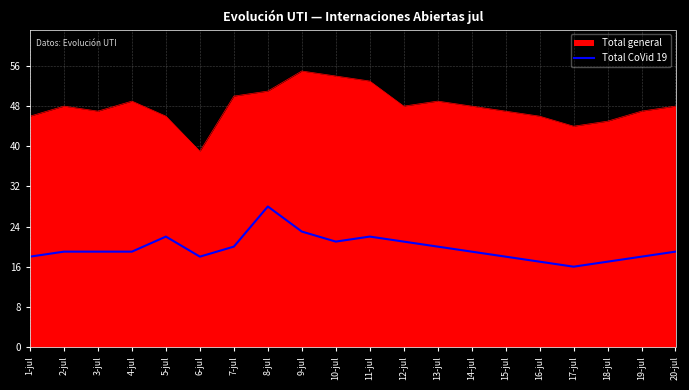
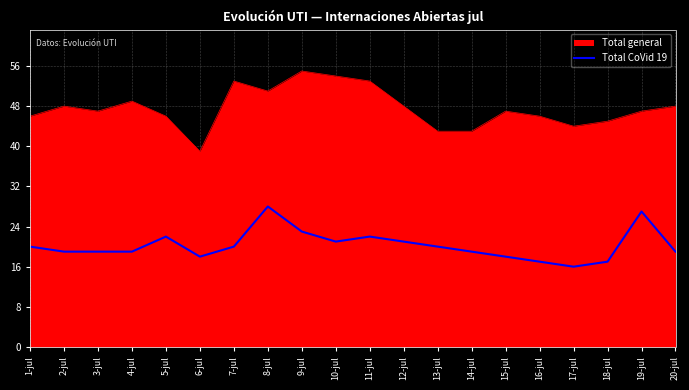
Total CoVid 19, 1-jul: 18 -> 20
Total general, 7-jul: 50 -> 53
Total general, 13-jul: 49 -> 43
Total general, 14-jul: 48 -> 43
Total CoVid 19, 19-jul: 18 -> 27
